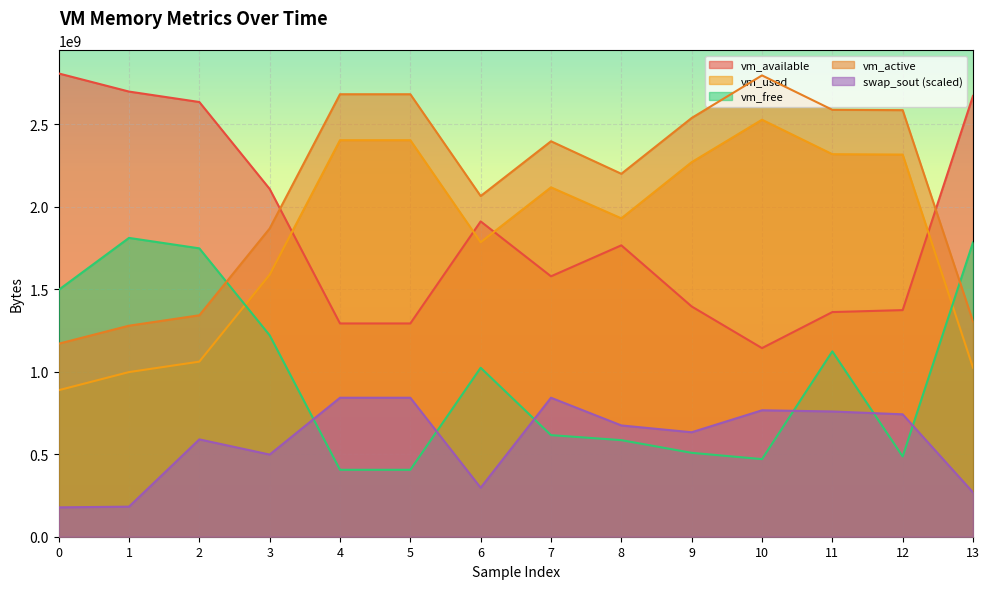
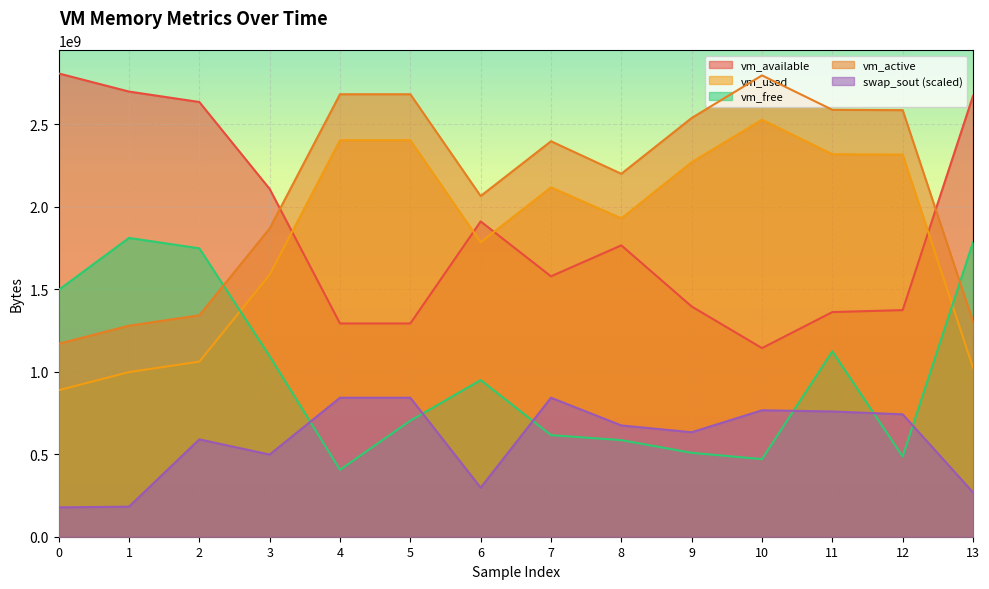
vm_free, 3: 1220000000 -> 1090000000
vm_free, 5: 410000000 -> 700000000
vm_free, 6: 1020000000 -> 950000000
